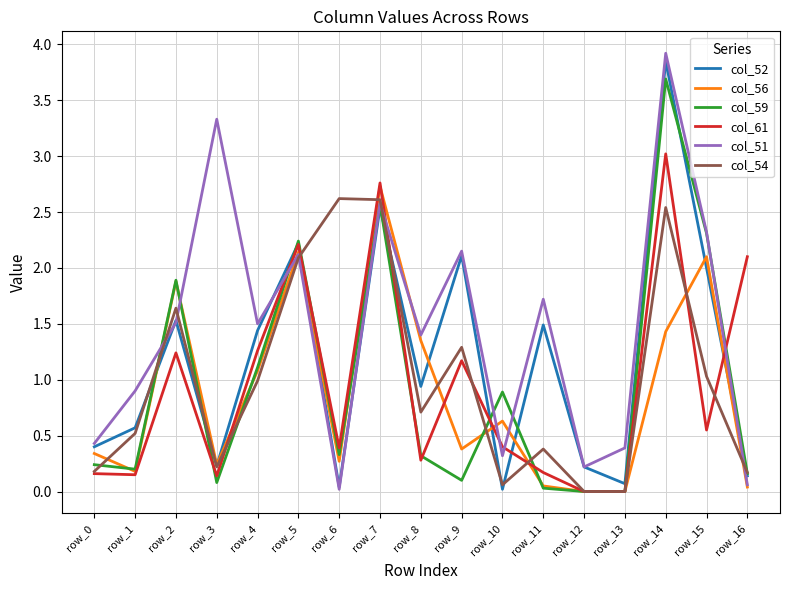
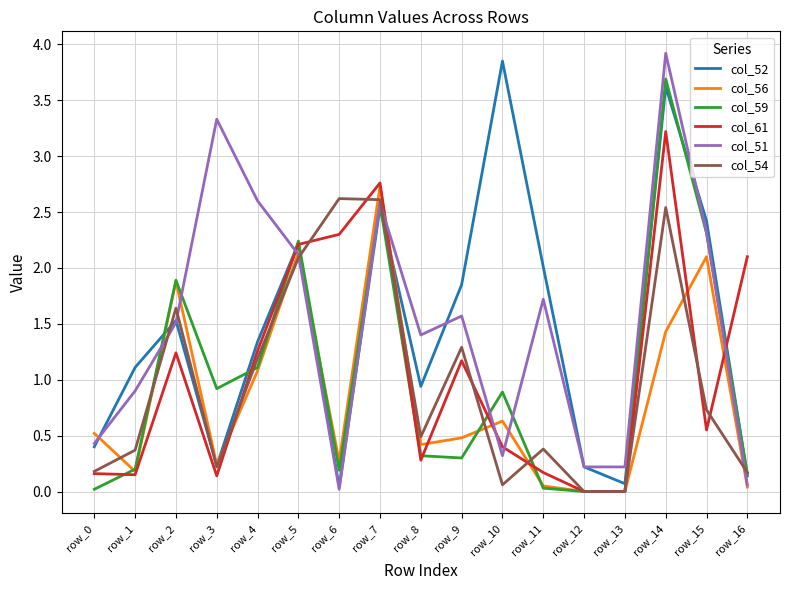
col_56, row_0: 0.34 -> 0.52
col_59, row_0: 0.24 -> 0.02
col_52, row_1: 0.57 -> 1.11
col_54, row_1: 0.52 -> 0.37
col_59, row_3: 0.08 -> 0.92
col_52, row_4: 1.44 -> 1.34
col_51, row_4: 1.5 -> 2.6
col_54, row_4: 0.99 -> 1.19
col_59, row_6: 0.33 -> 0.19
col_61, row_6: 0.39 -> 2.30
col_56, row_8: 1.35 -> 0.42
col_54, row_8: 0.71 -> 0.49
col_52, row_9: 2.11 -> 1.85
col_56, row_9: 0.38 -> 0.48
col_59, row_9: 0.1 -> 0.3
col_51, row_9: 2.15 -> 1.57
col_52, row_10: 0.02 -> 3.85
col_52, row_11: 1.49 -> 2.01
col_51, row_13: 0.39 -> 0.22
col_52, row_14: 3.85 -> 3.62
col_61, row_14: 3.02 -> 3.22
col_52, row_15: 2.00 -> 2.42
col_54, row_15: 1.03 -> 0.73
